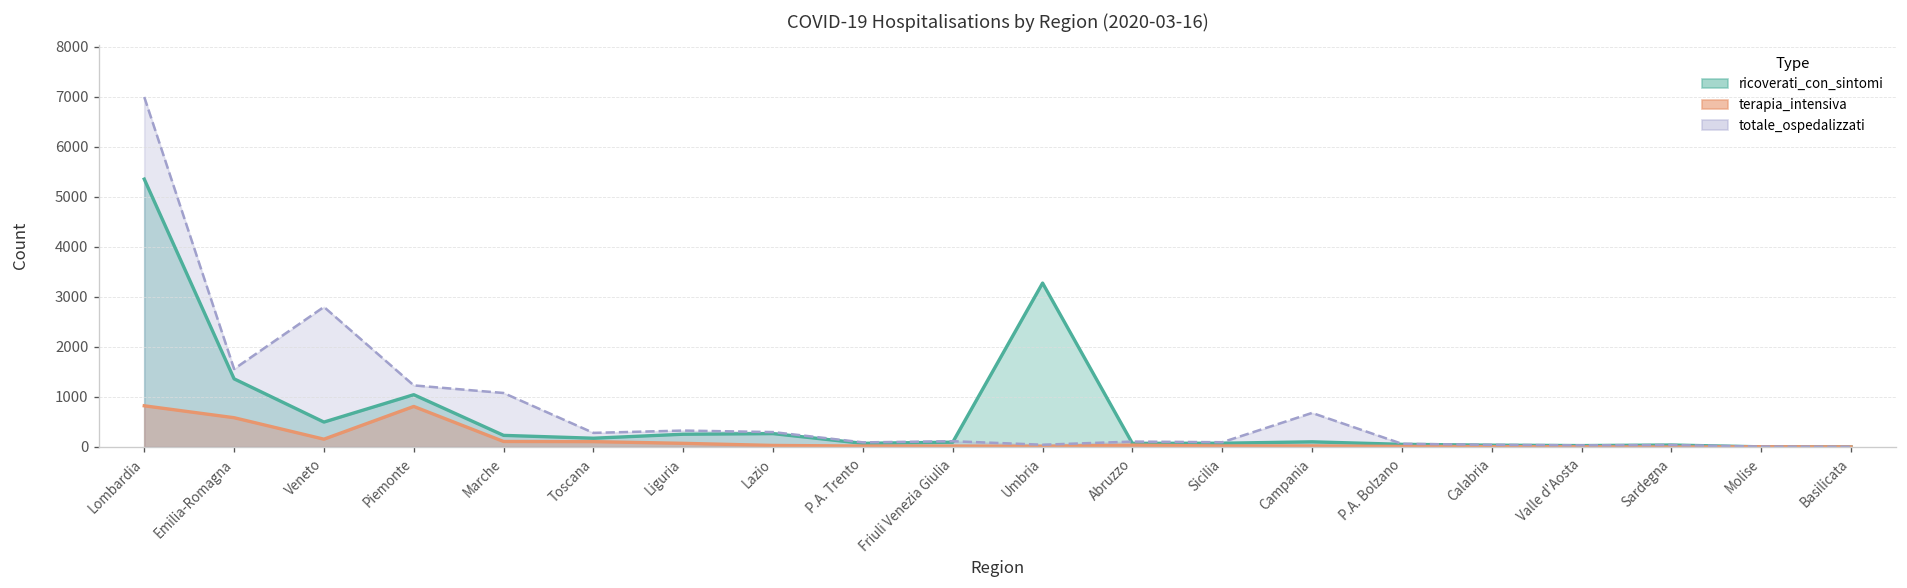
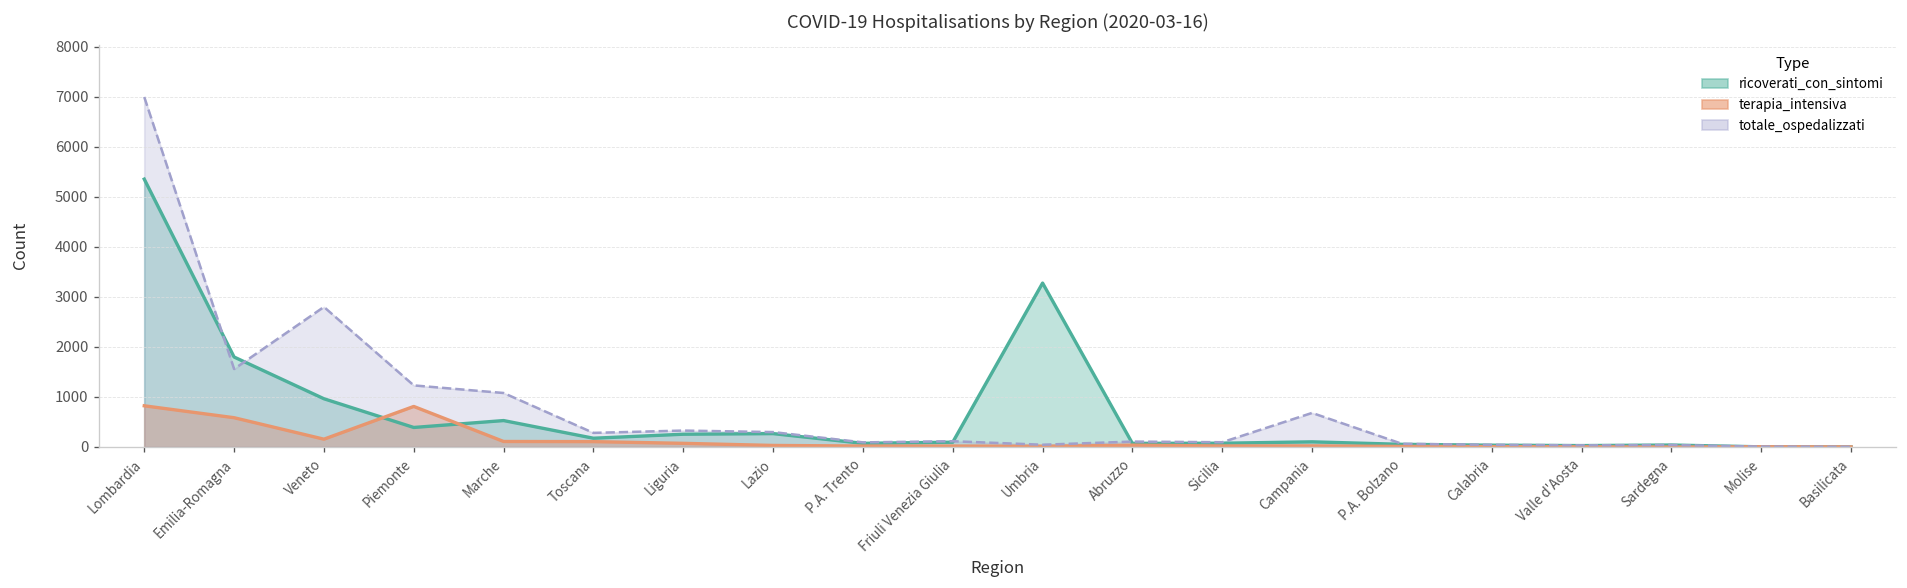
ricoverati_con_sintomi, Emilia-Romagna: 1400 -> 1800
ricoverati_con_sintomi, Veneto: 500 -> 1000
ricoverati_con_sintomi, Piemonte: 1000 -> 400
ricoverati_con_sintomi, Marche: 200 -> 500
